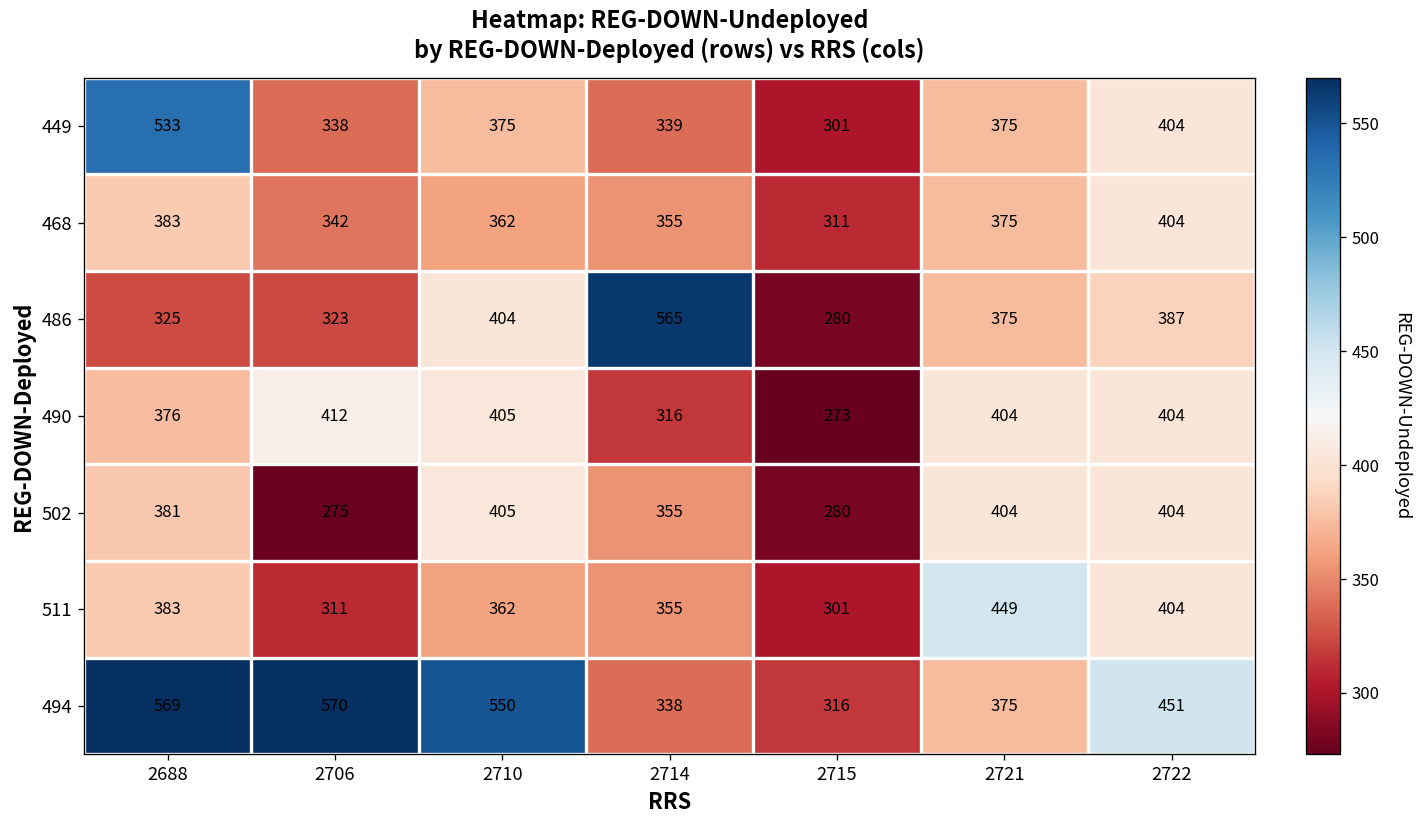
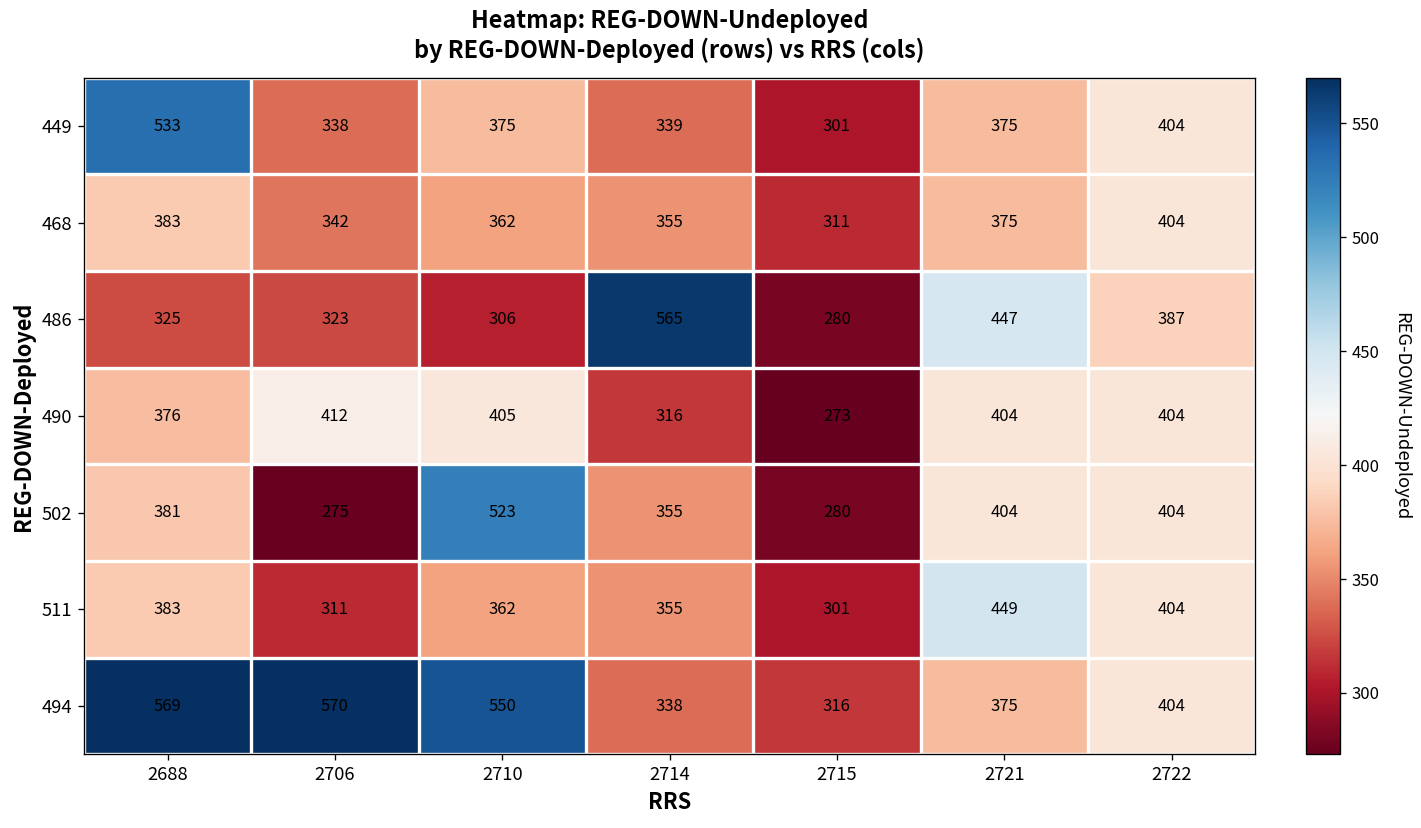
486, 2710: 404 -> 306
486, 2721: 375 -> 447
502, 2710: 405 -> 523
494, 2722: 451 -> 404
